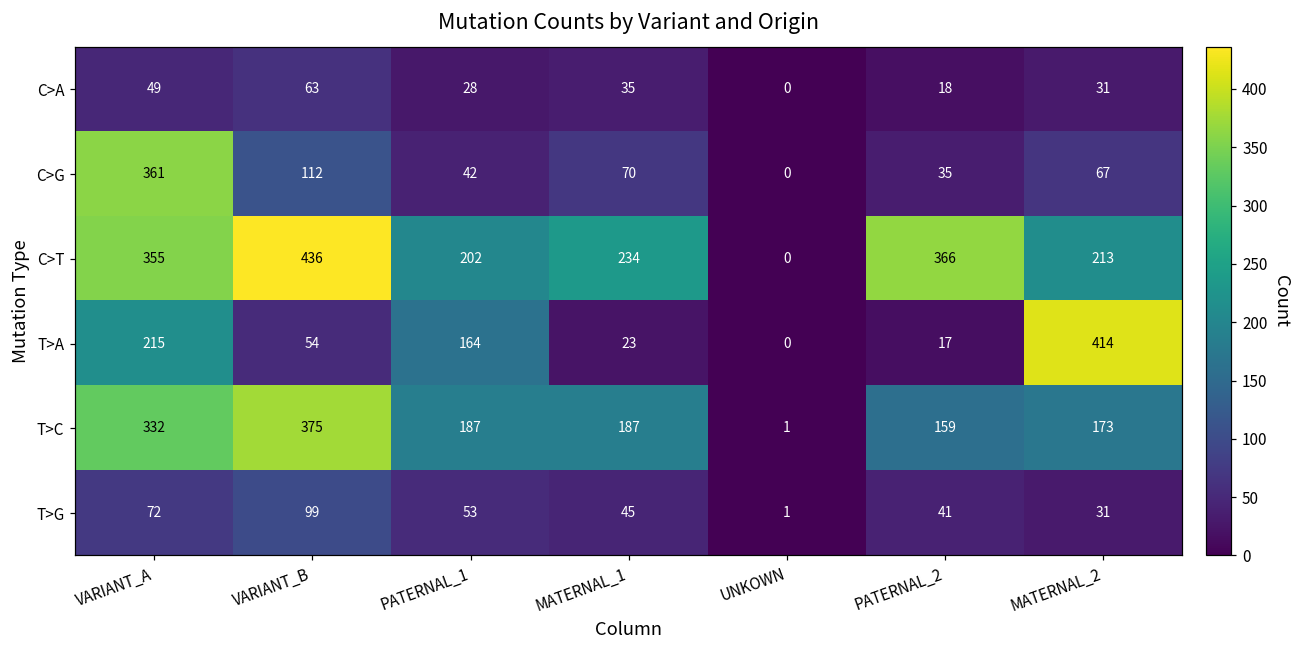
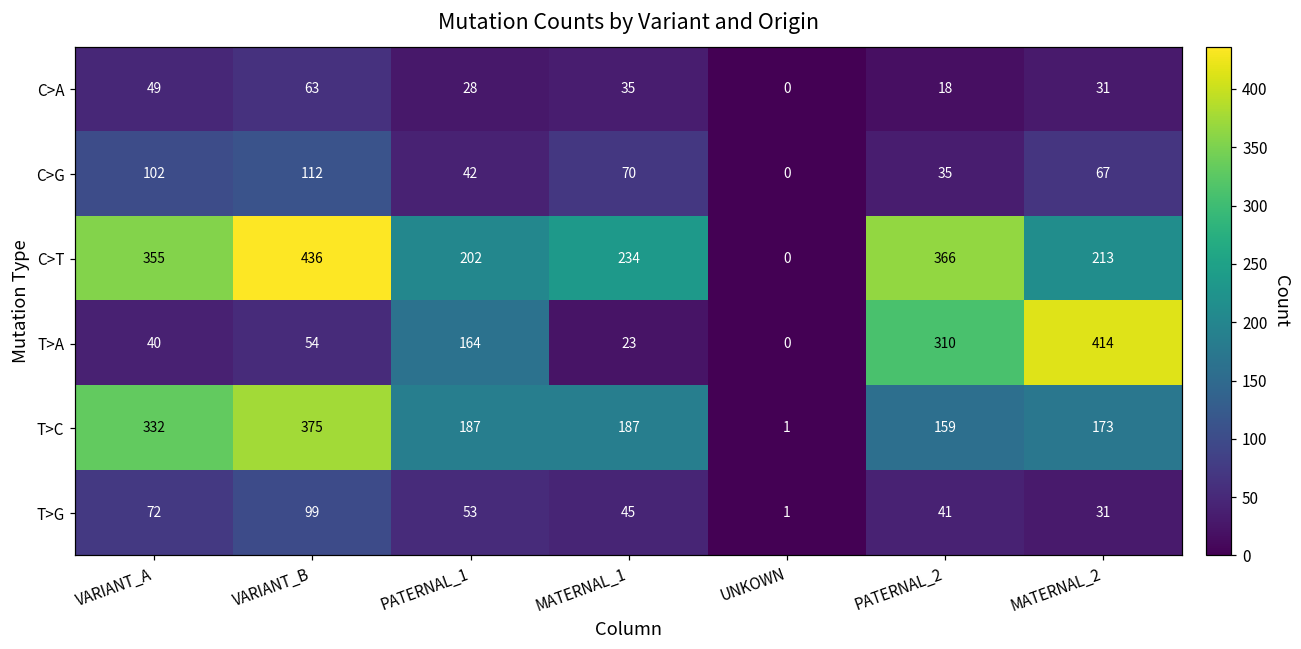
C>G, VARIANT_A: 361 -> 102
T>A, VARIANT_A: 215 -> 40
T>A, PATERNAL_2: 17 -> 310
